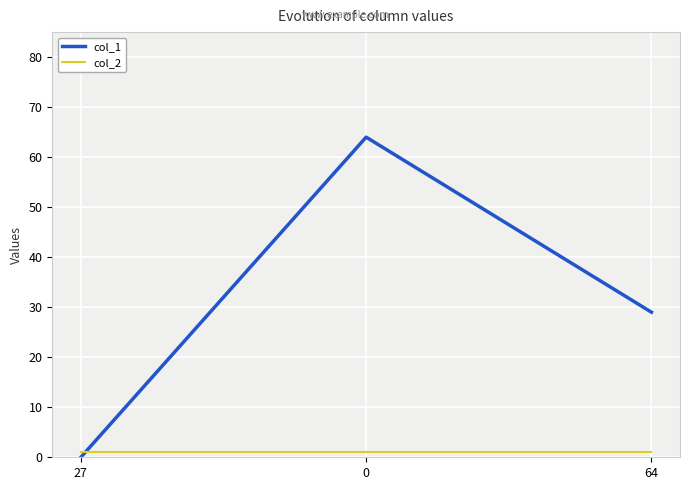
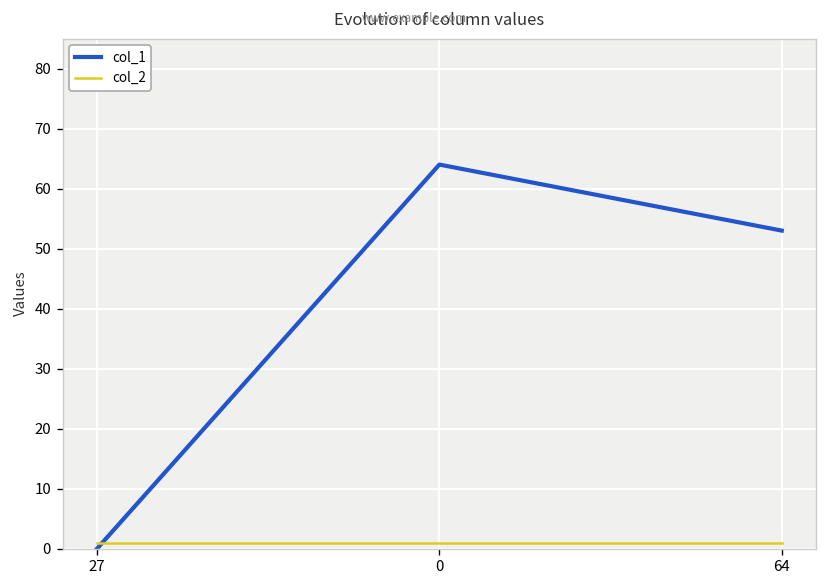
col_1, 64: 29 -> 53
